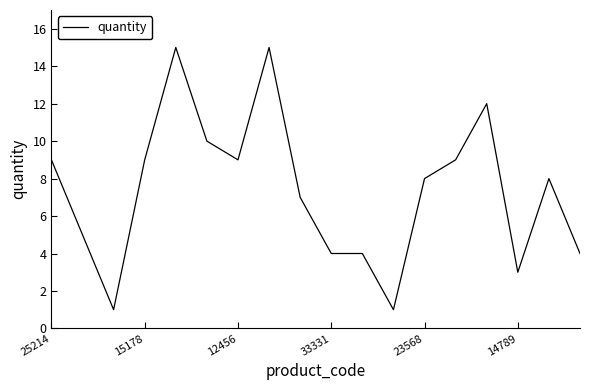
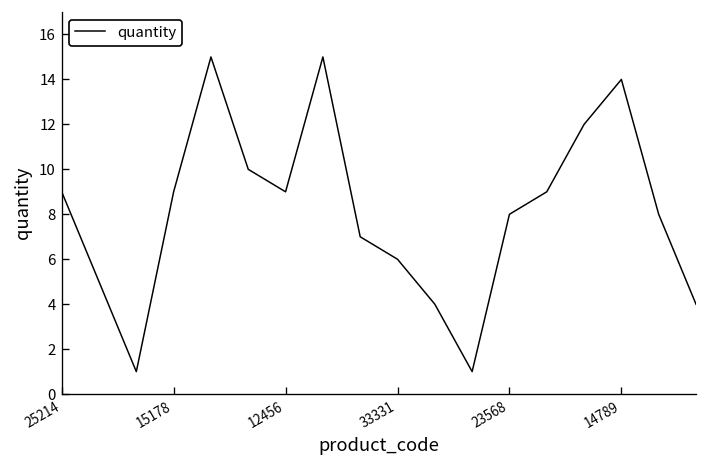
33331: 4 -> 6
14789: 3 -> 14
